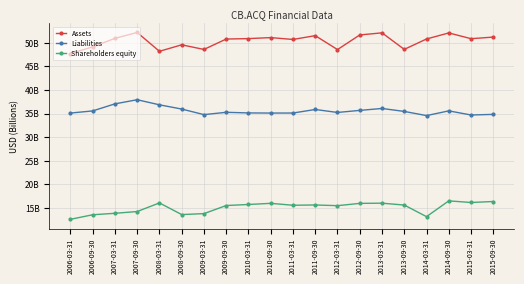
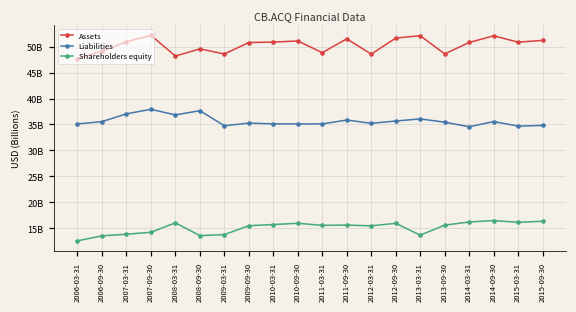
Liabilities, 2008-09-30: 36000000000 -> 38000000000
Assets, 2011-03-31: 51000000000 -> 49000000000
Shareholders equity, 2013-03-31: 16000000000 -> 14000000000
Shareholders equity, 2014-03-31: 13000000000 -> 16000000000
